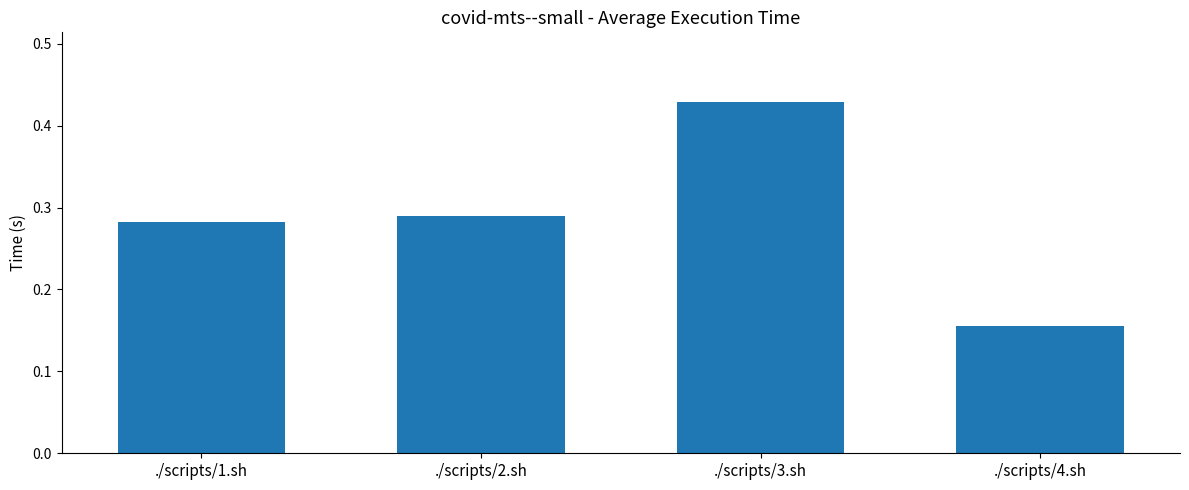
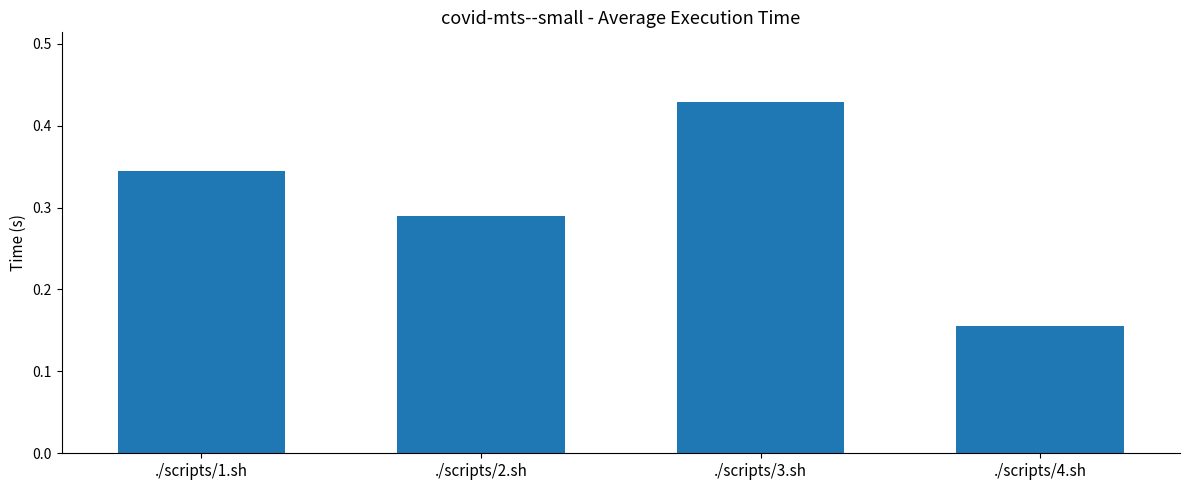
./scripts/1.sh: 0.28 -> 0.34
